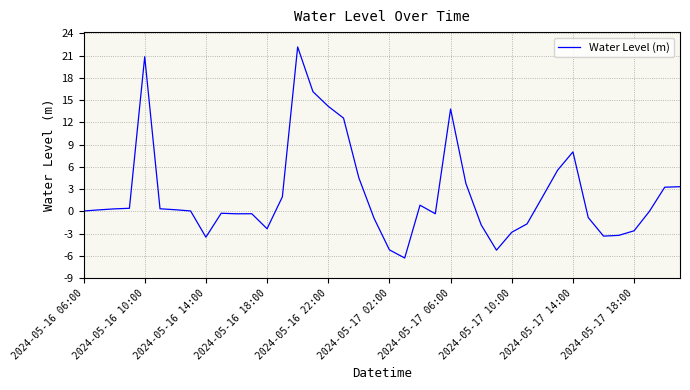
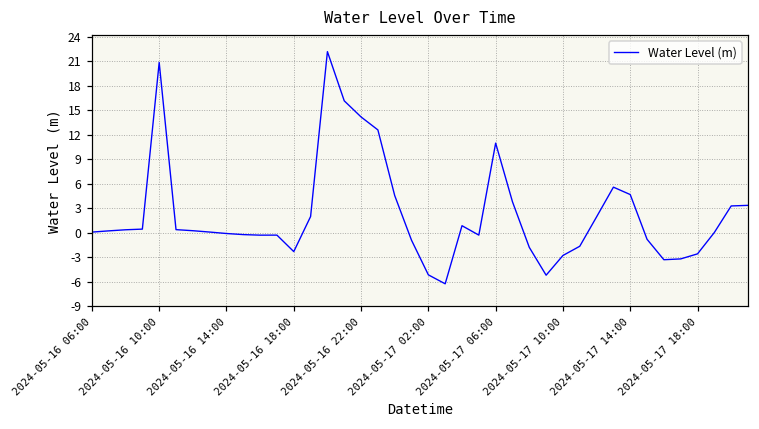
2024-05-16 14:00: -3 -> 0
2024-05-17 06:00: 14 -> 11
2024-05-17 14:00: 8 -> 5
